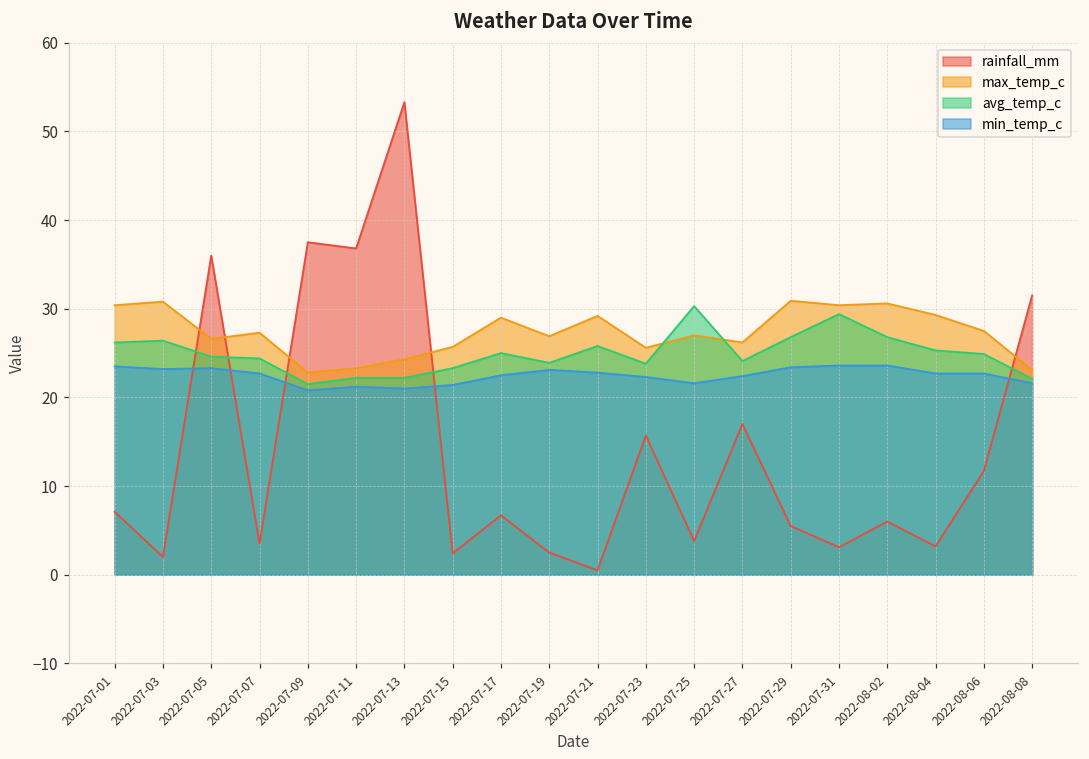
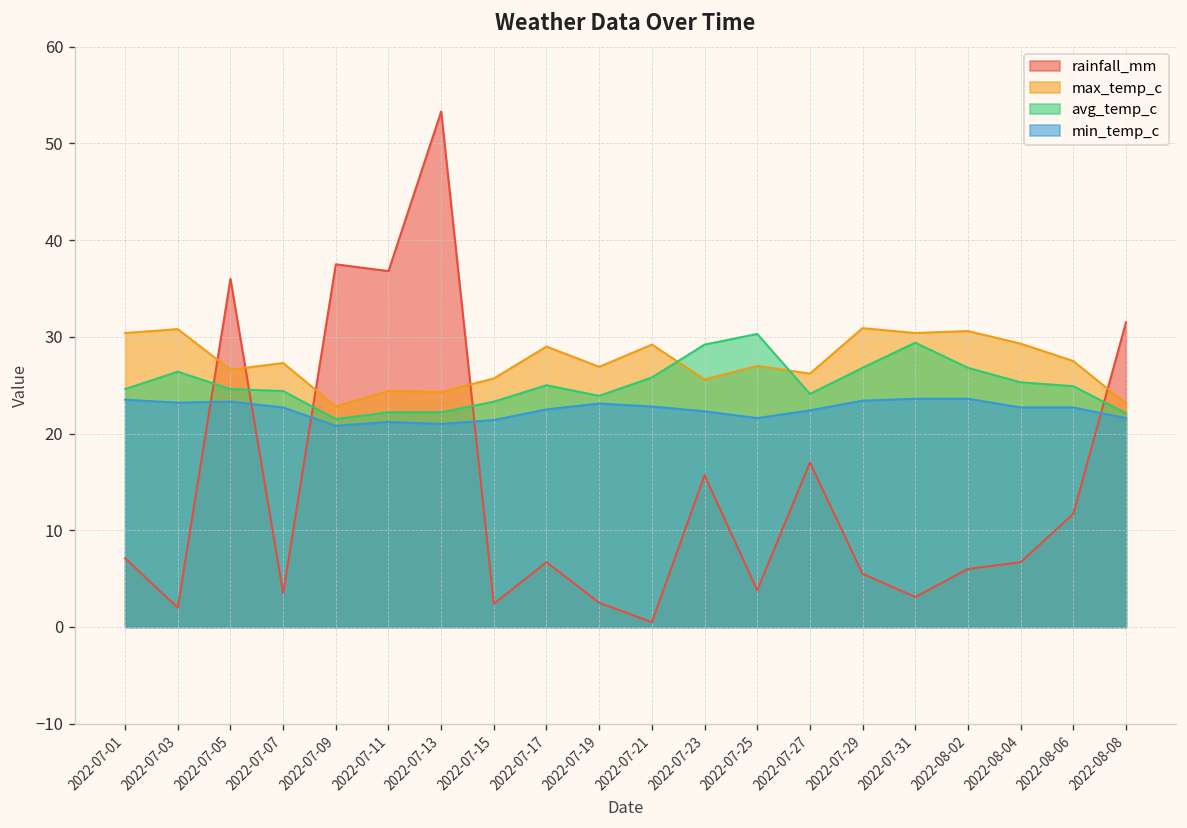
avg_temp_c, 2022-07-01: 26 -> 25
max_temp_c, 2022-07-11: 23 -> 24
avg_temp_c, 2022-07-23: 24 -> 29
rainfall_mm, 2022-08-04: 3 -> 7
